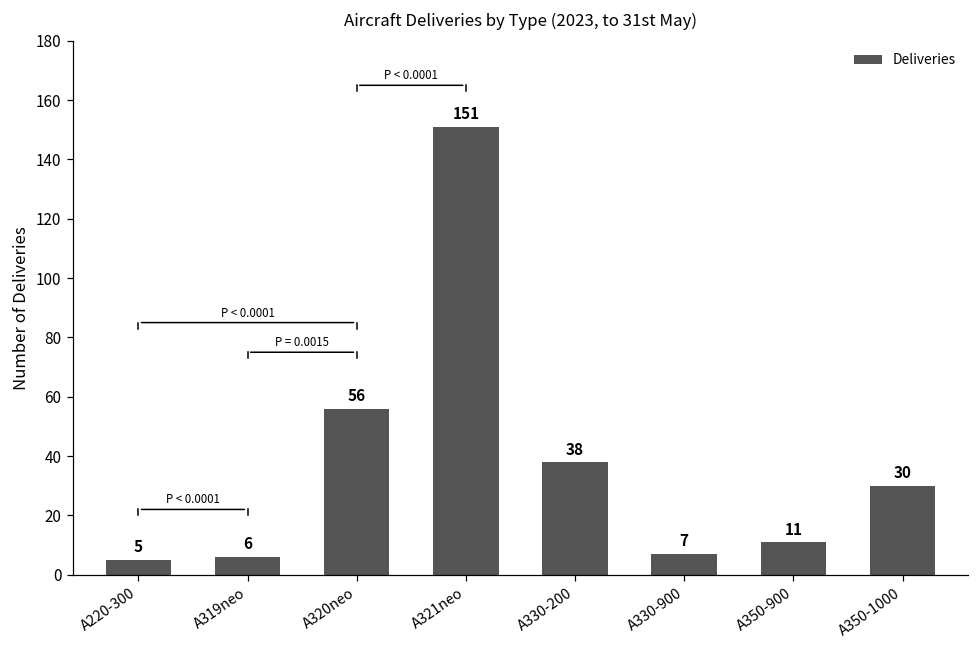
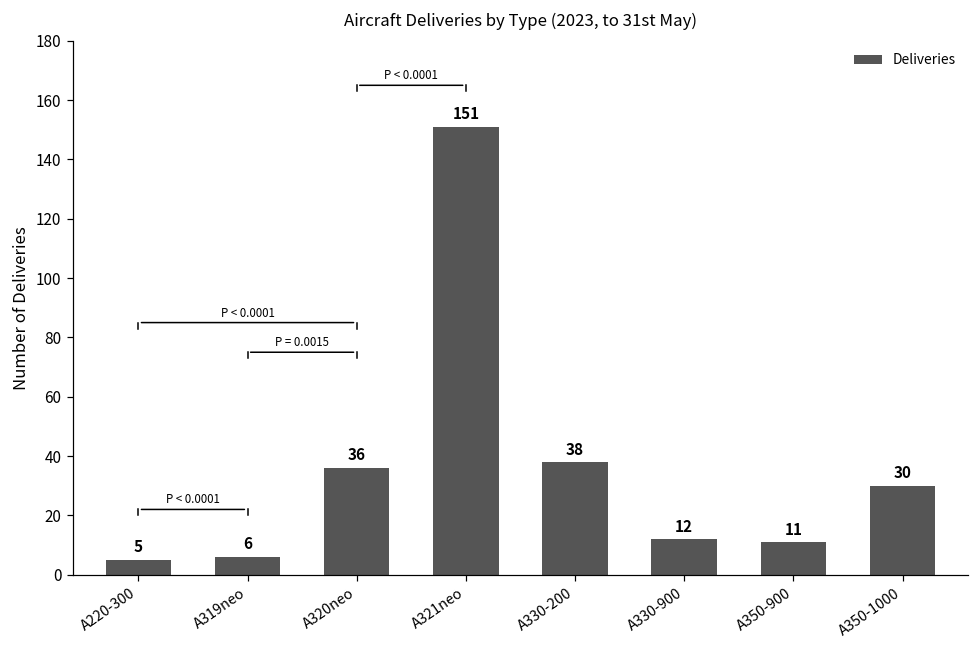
Deliveries, A320neo: 56 -> 36
Deliveries, A330-900: 7 -> 12
